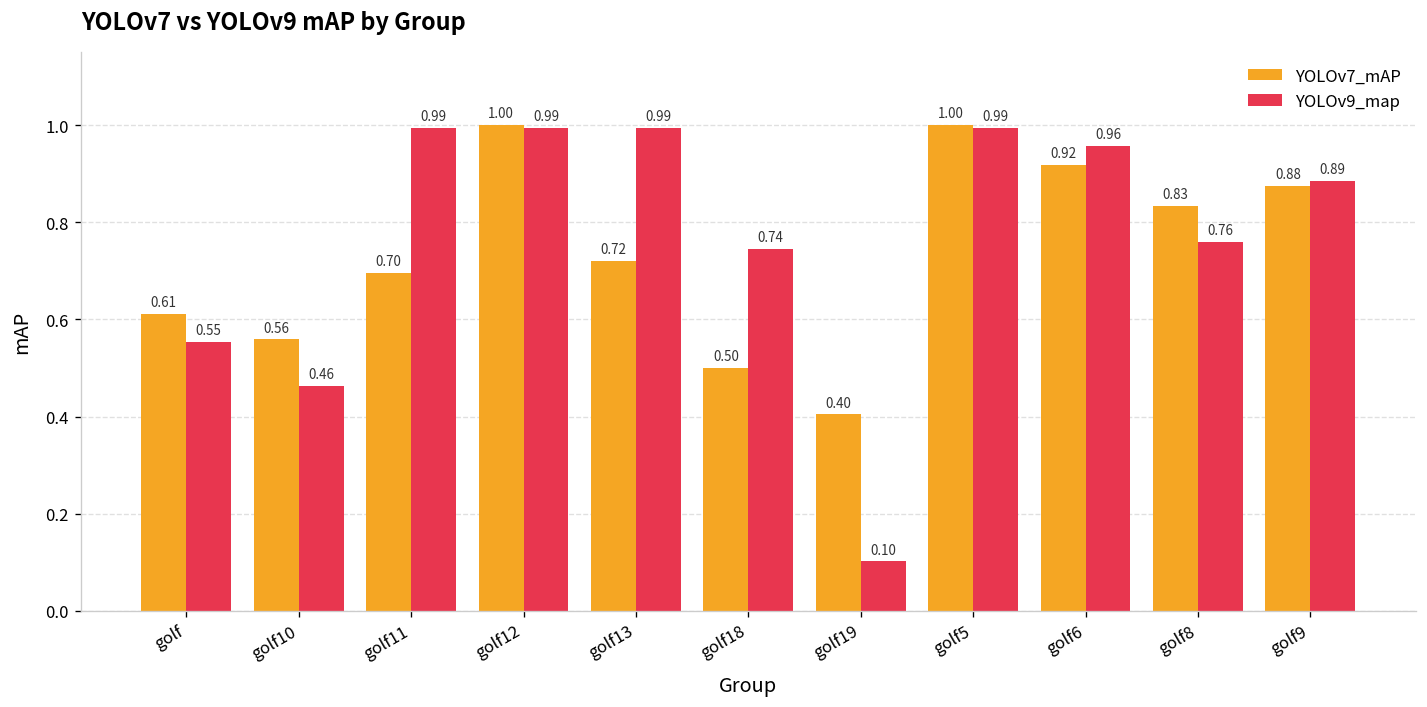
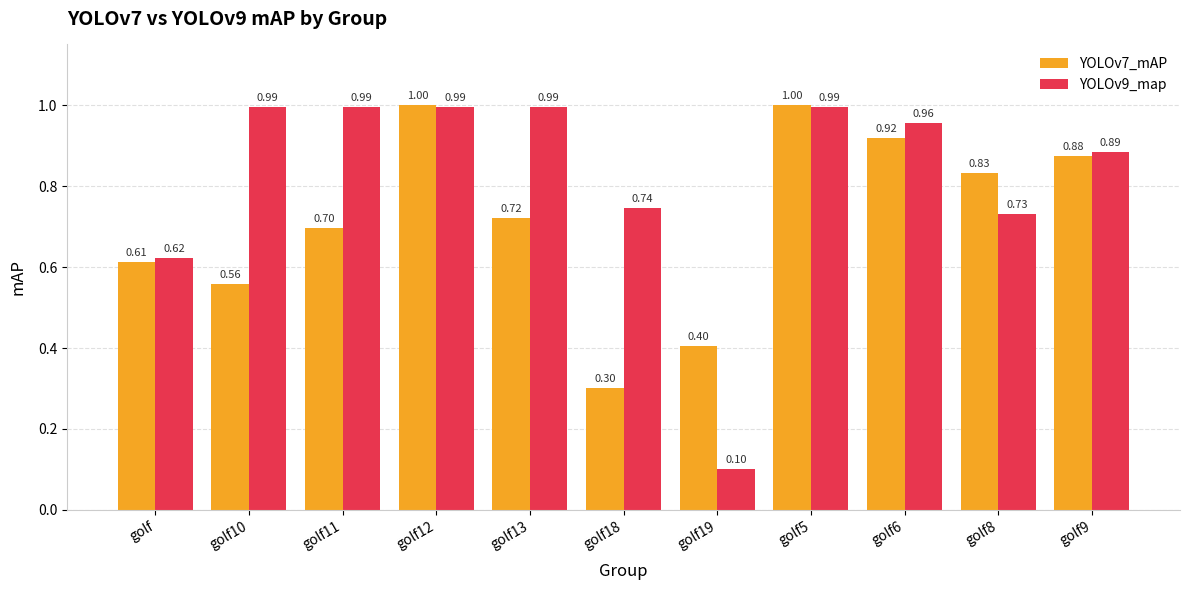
YOLOv9_map, golf: 0.55 -> 0.62
YOLOv9_map, golf10: 0.46 -> 0.99
YOLOv7_mAP, golf18: 0.50 -> 0.30
YOLOv9_map, golf8: 0.76 -> 0.73
